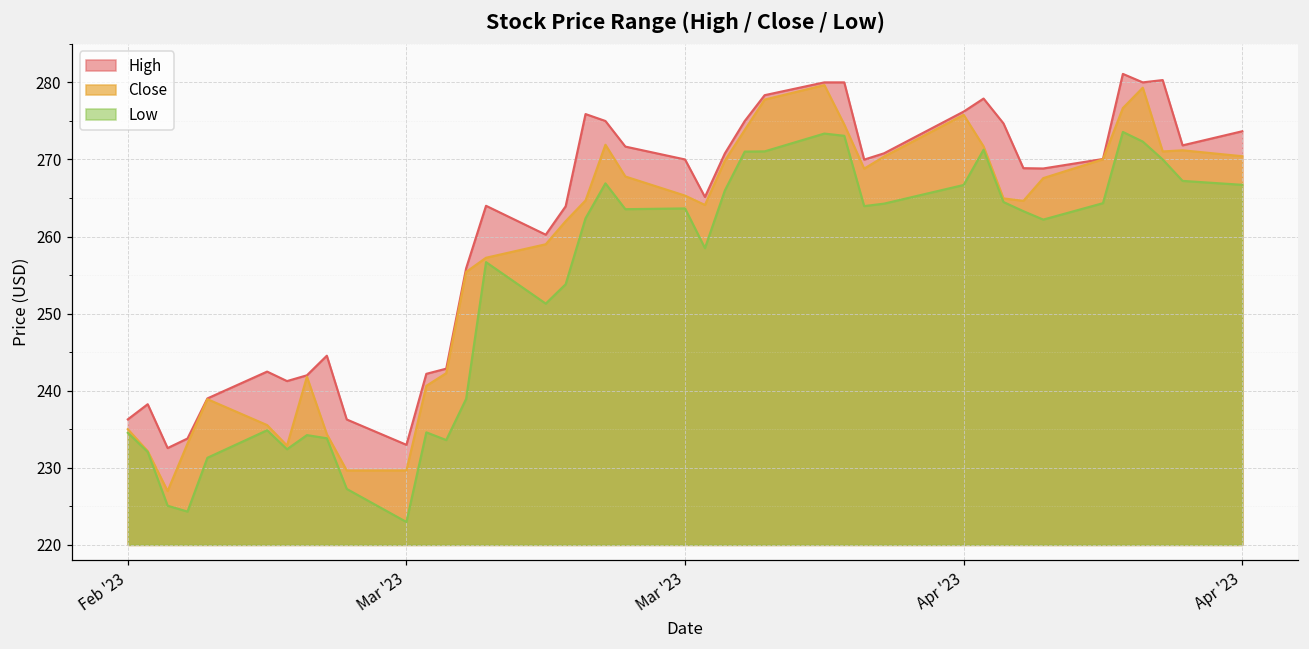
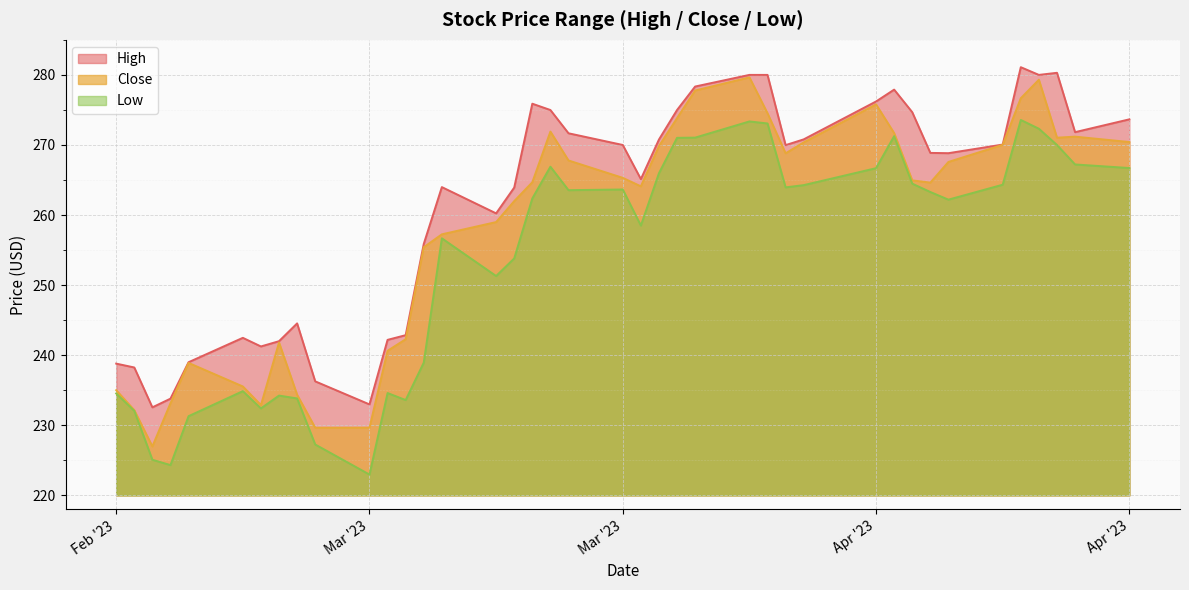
High, Feb '23: 236 -> 239
